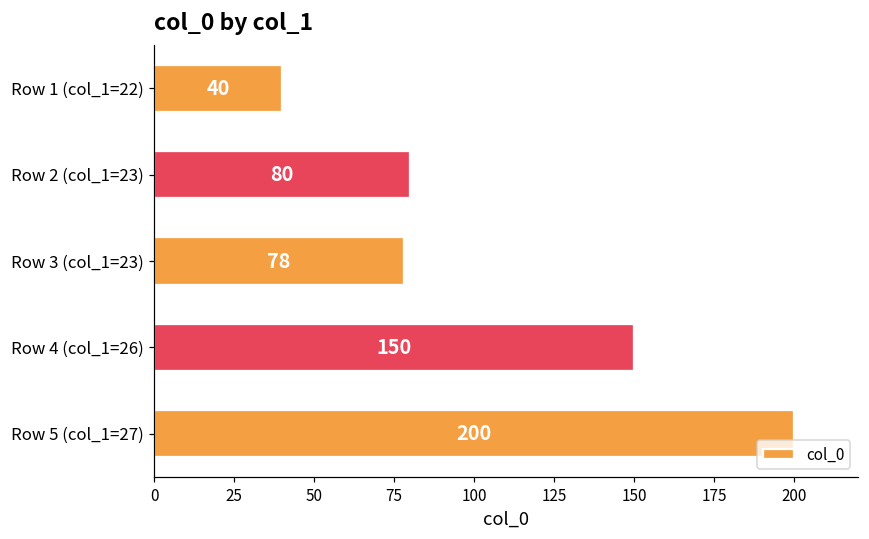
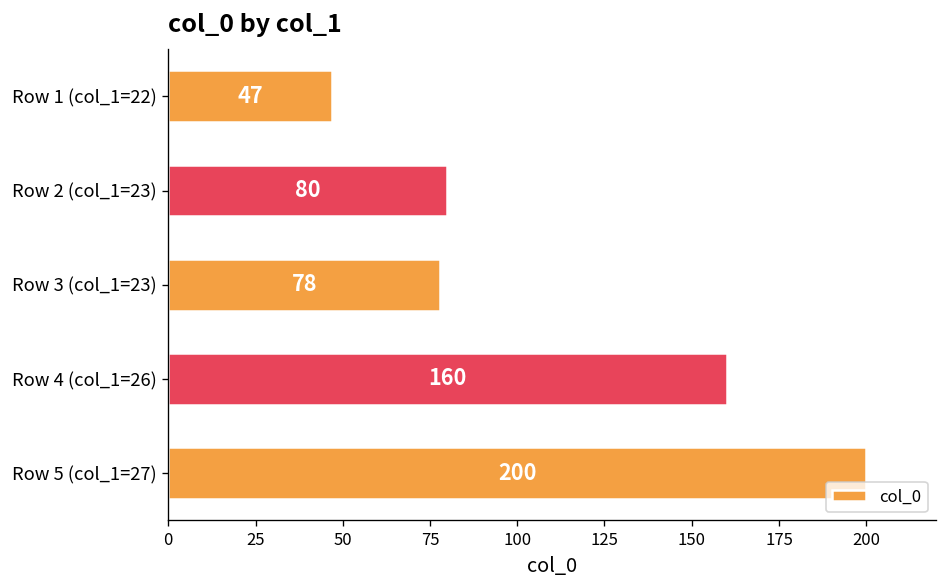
Row 1 (col_1=22): 40 -> 47
Row 4 (col_1=26): 150 -> 160
